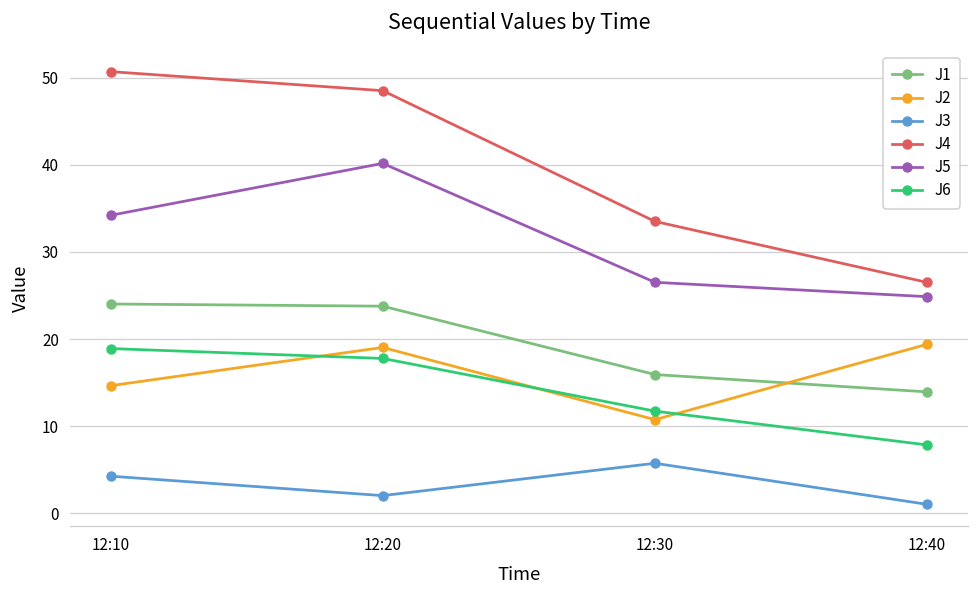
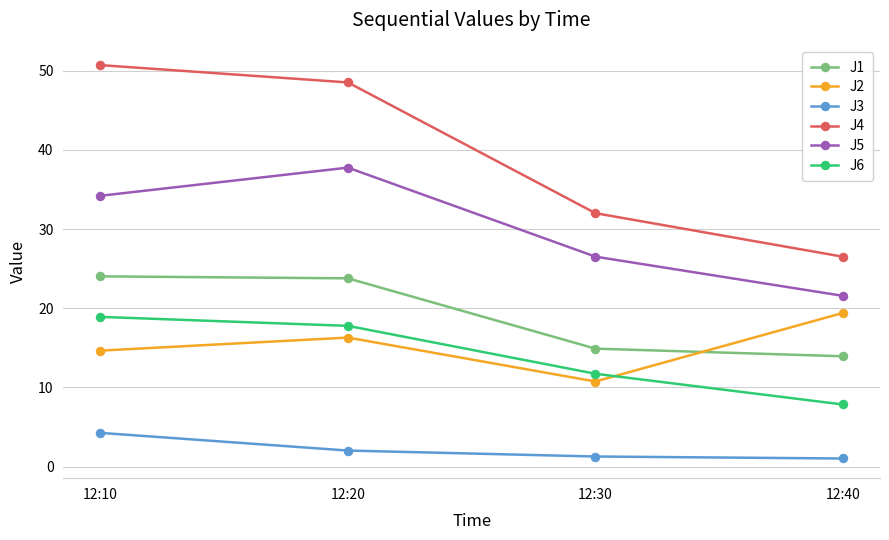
J2, 12:20: 19 -> 16
J5, 12:20: 40 -> 38
J1, 12:30: 16 -> 15
J3, 12:30: 6 -> 1
J4, 12:30: 34 -> 32
J5, 12:40: 25 -> 22
